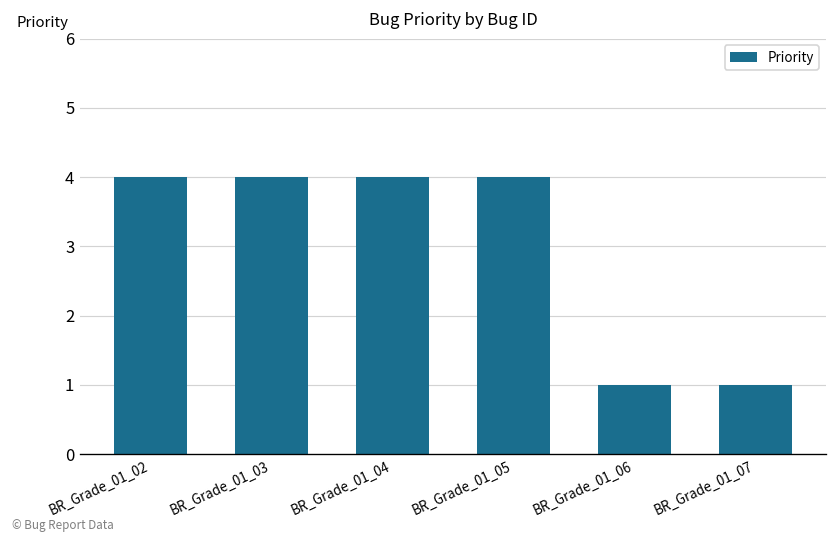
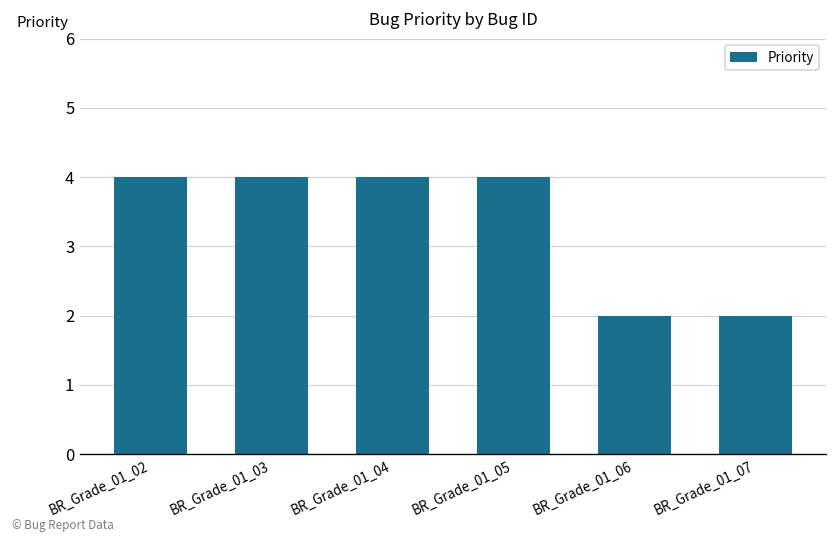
BR_Grade_01_06: 1 -> 2
BR_Grade_01_07: 1 -> 2
